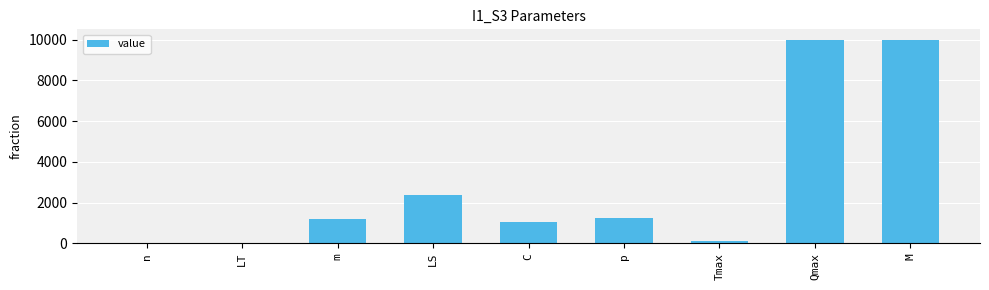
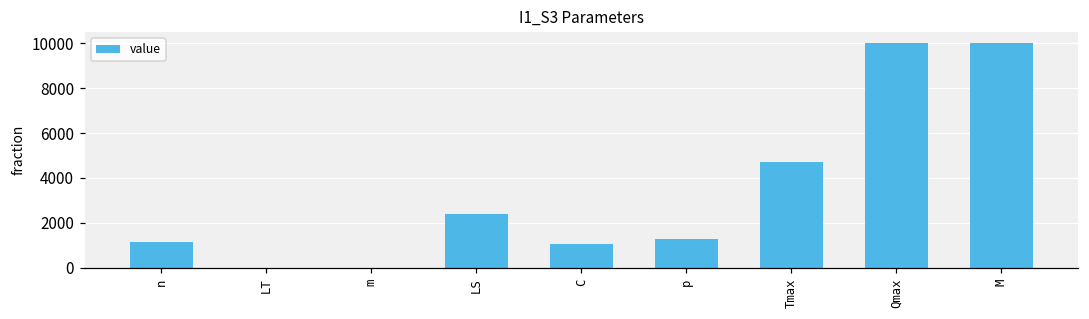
n: 0 -> 1100
m: 1200 -> 0
Tmax: 100 -> 4700
